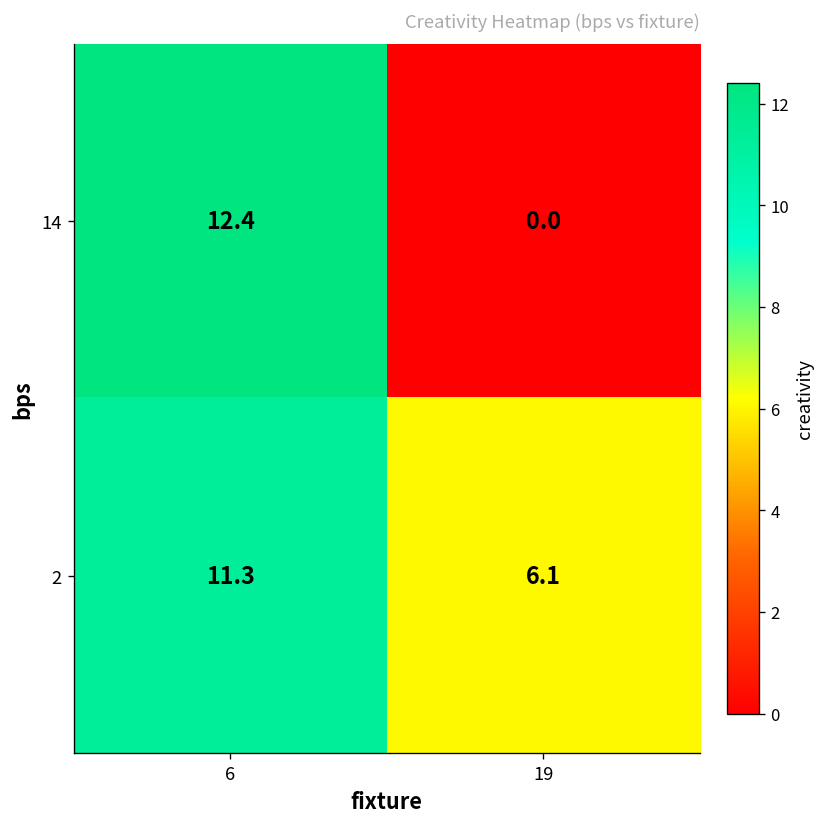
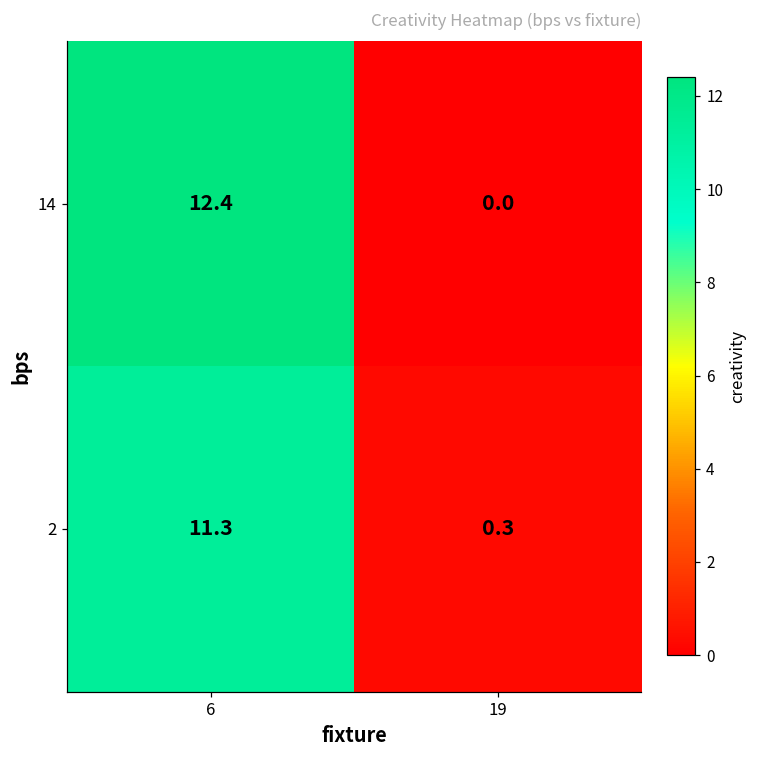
2, 19: 6.1 -> 0.3
